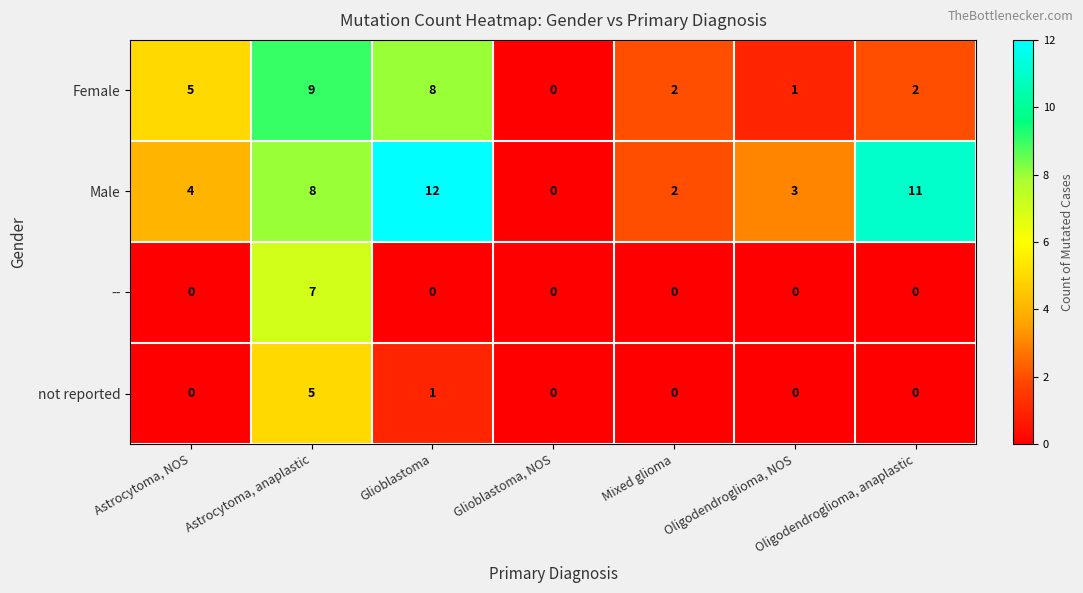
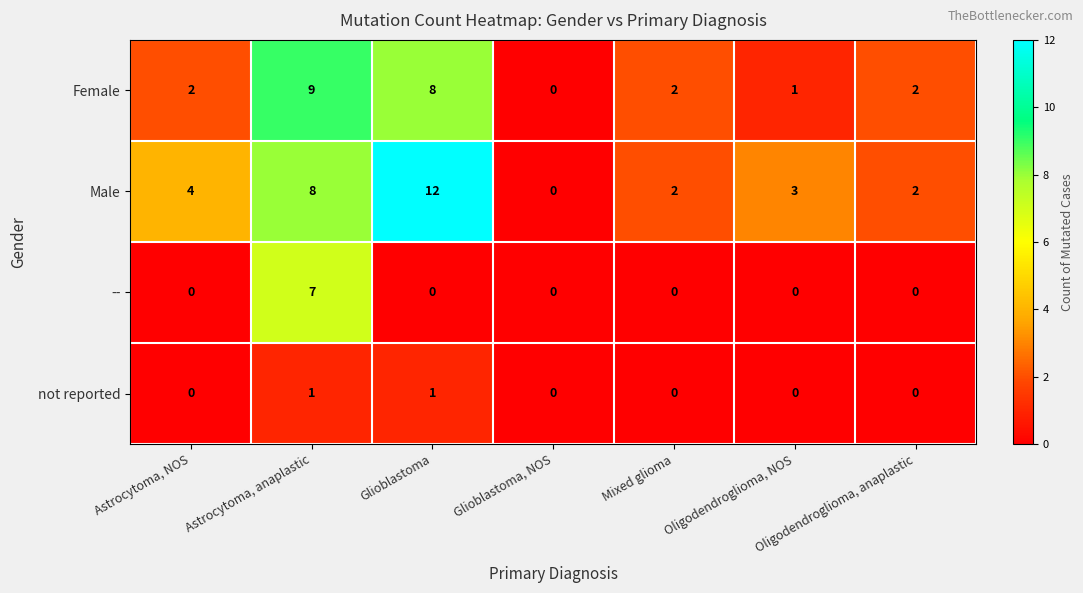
Female, Astrocytoma, NOS: 5 -> 2
Male, Oligodendroglioma, anaplastic: 11 -> 2
not reported, Astrocytoma, anaplastic: 5 -> 1
